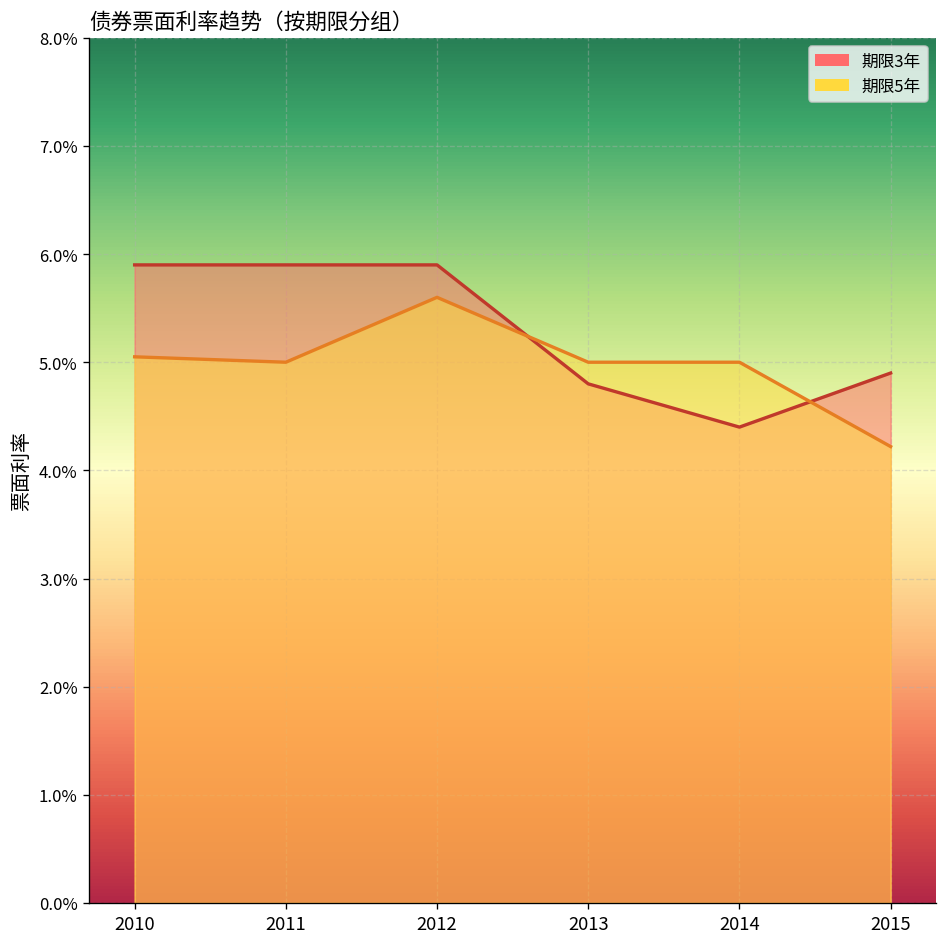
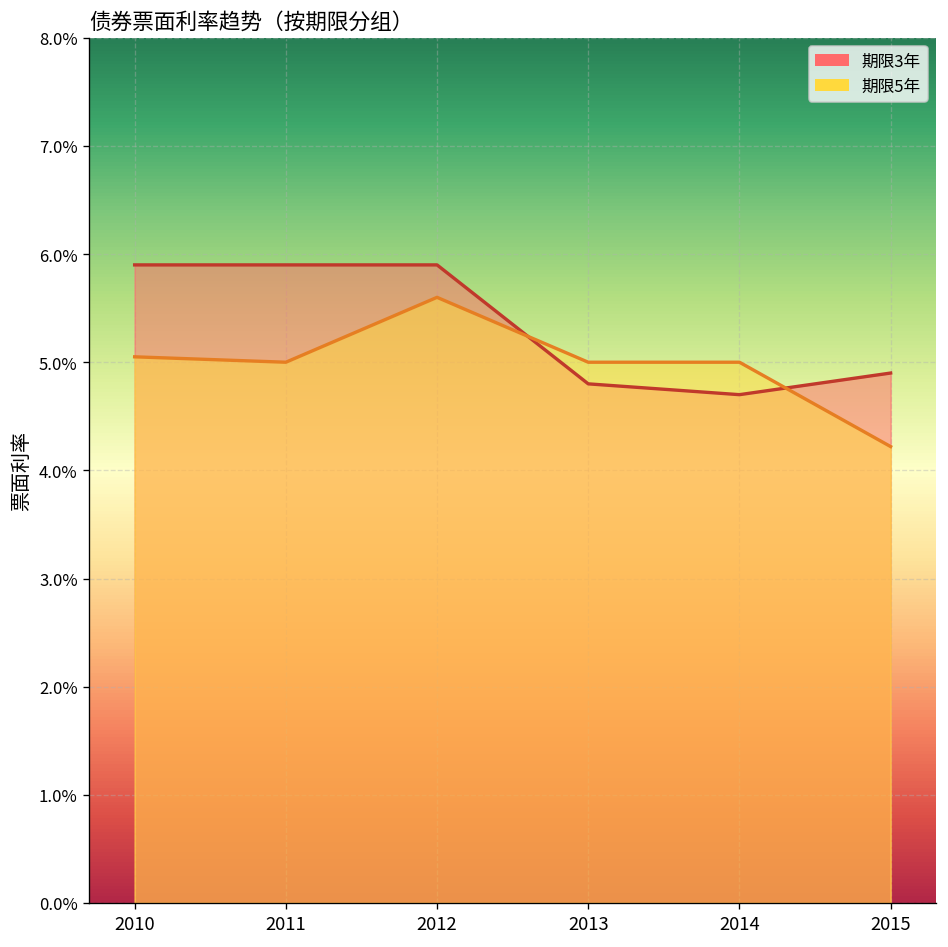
期限3年, 2014: 4.4% -> 4.7%
